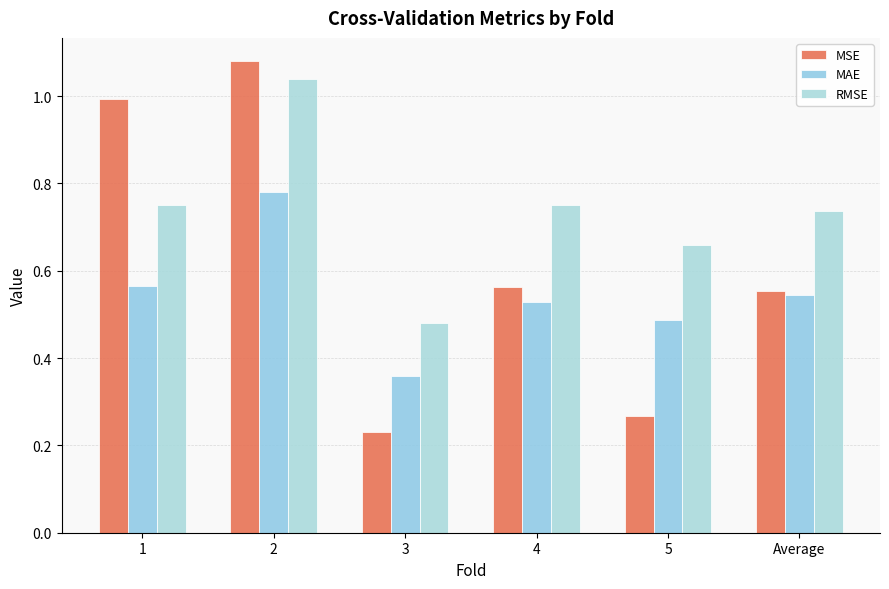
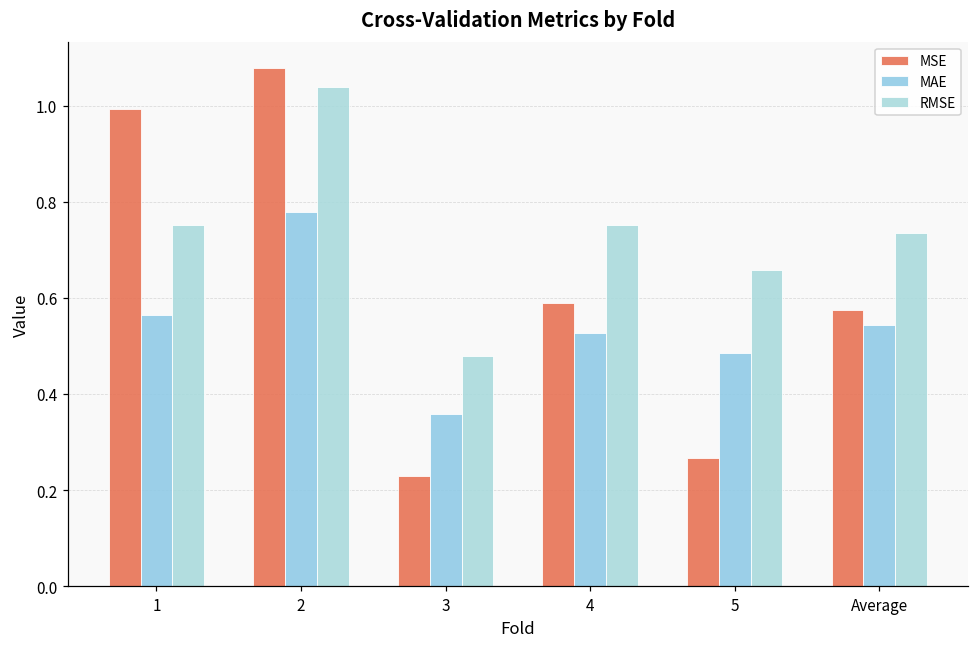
MSE, 4: 0.56 -> 0.59
MSE, Average: 0.55 -> 0.57
